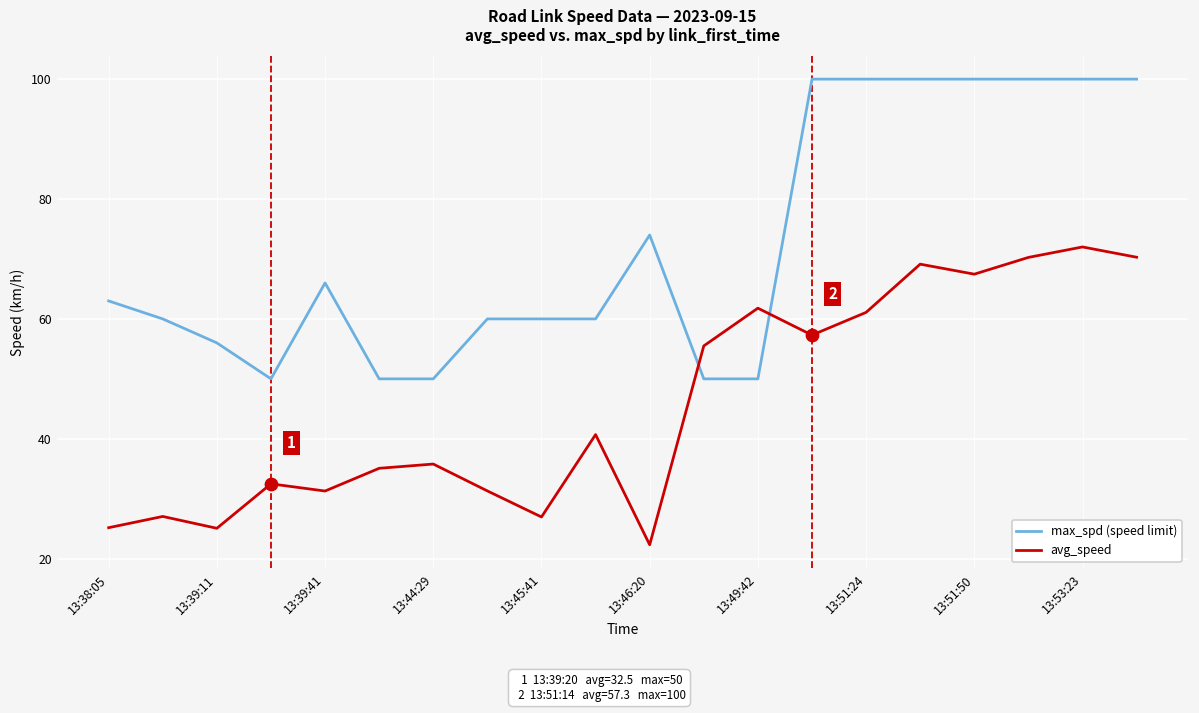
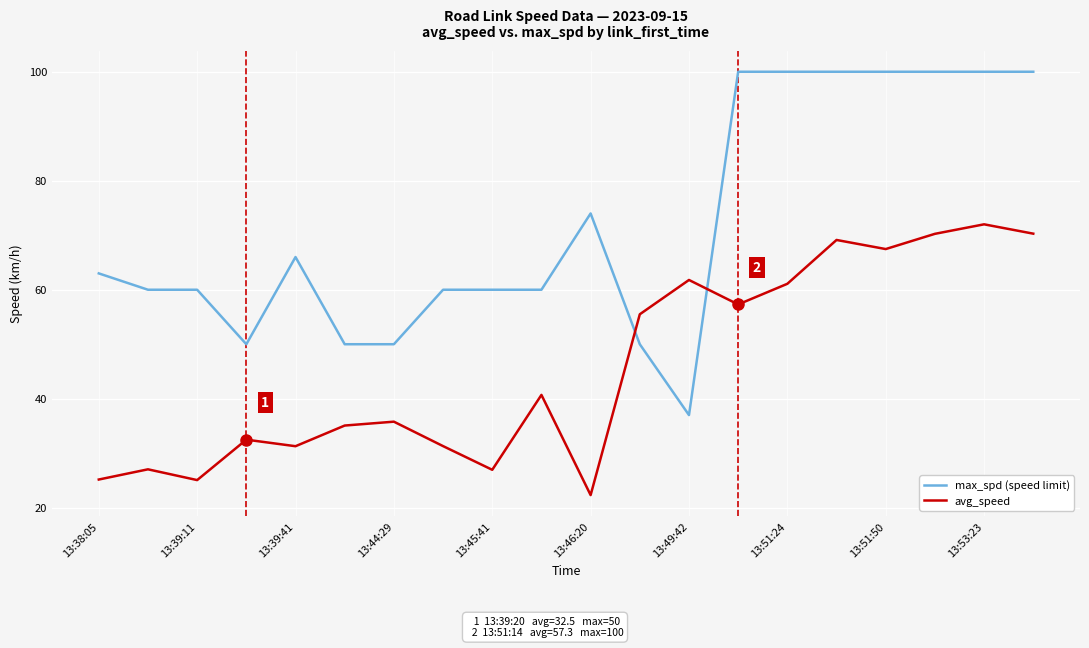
max_spd (speed limit), 13:39:11: 56 -> 60
max_spd (speed limit), 13:49:42: 50 -> 37
